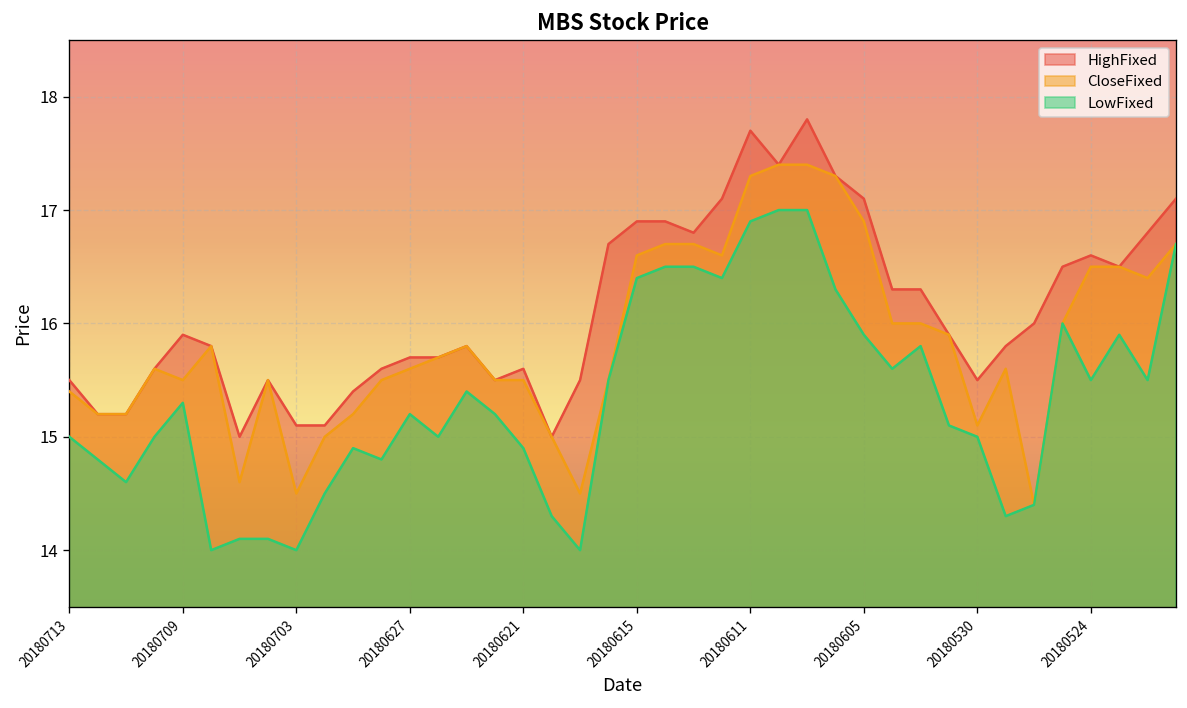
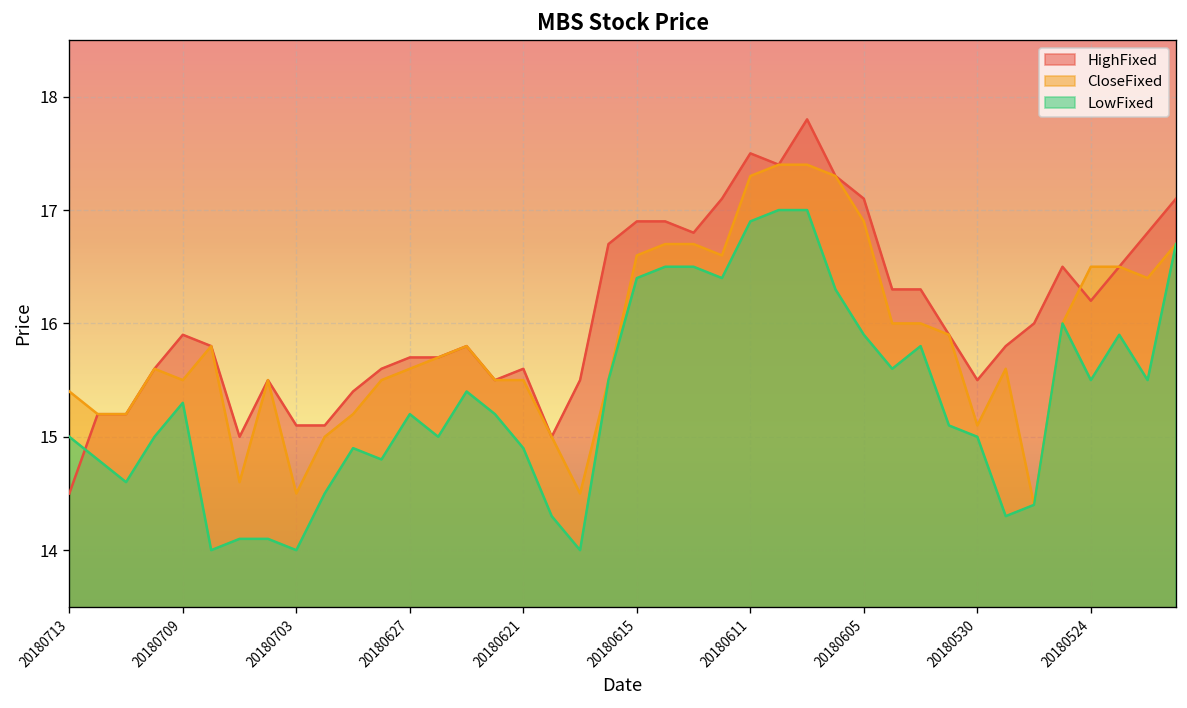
HighFixed, 20180713: 15.5 -> 14.5
HighFixed, 20180611: 17.7 -> 17.5
HighFixed, 20180524: 16.6 -> 16.2
